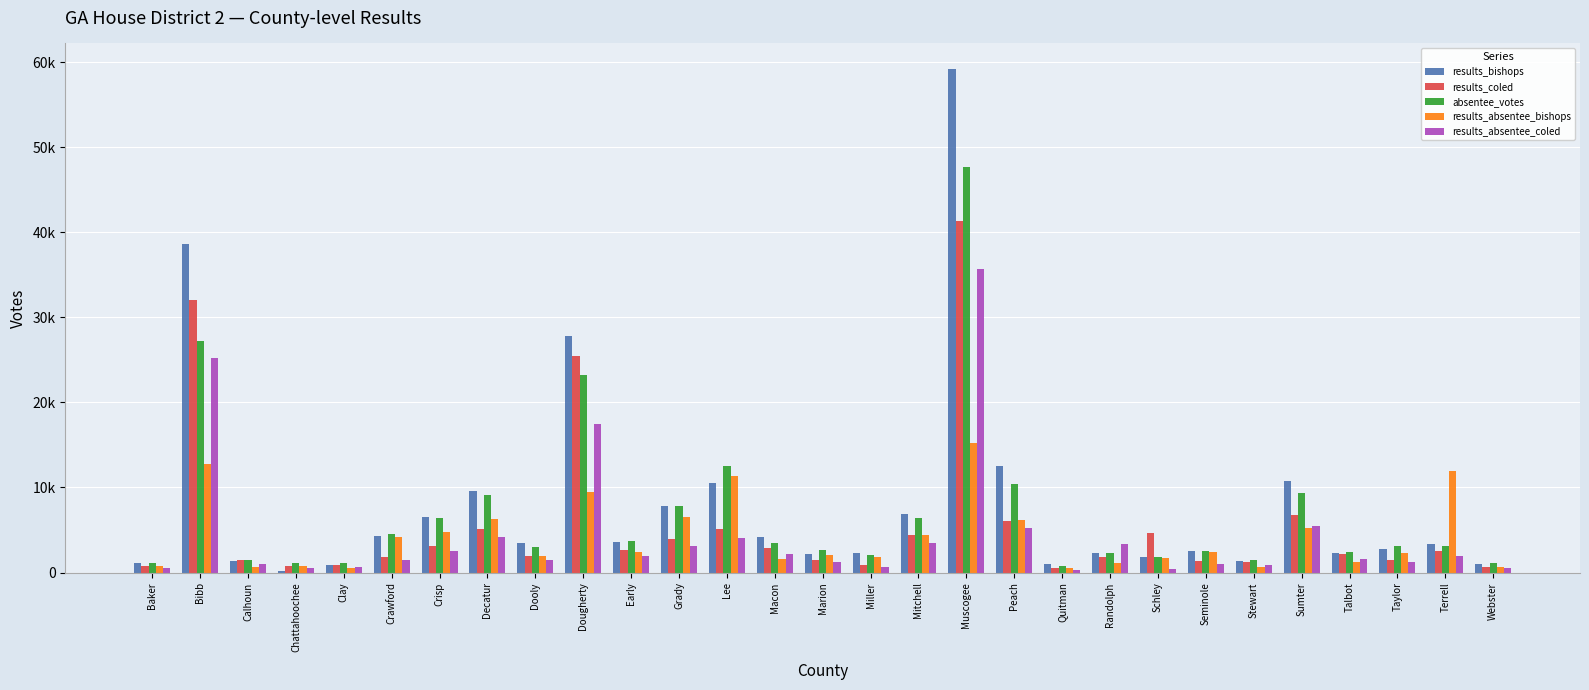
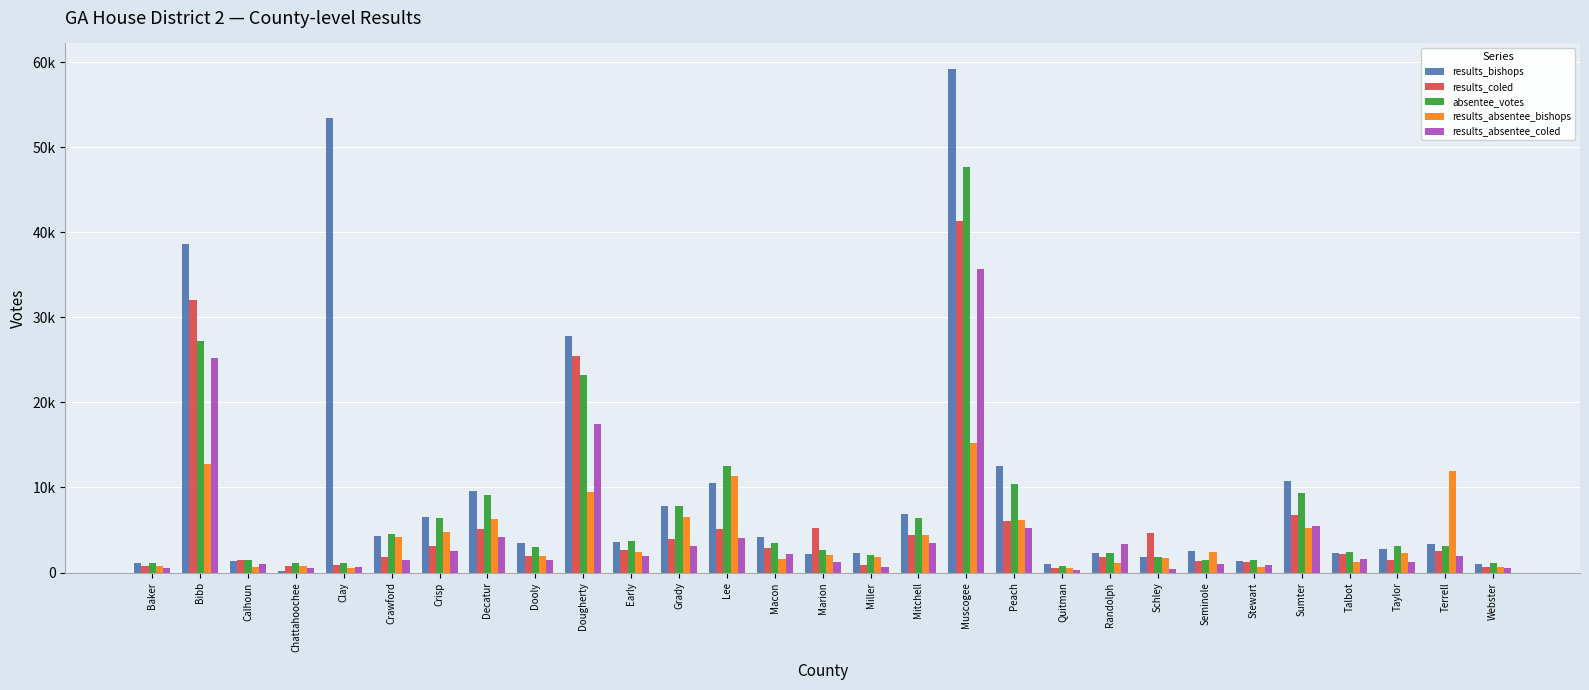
results_bishops, Clay: 1000 -> 53000
results_coled, Marion: 1000 -> 5000
absentee_votes, Seminole: 3000 -> 1000
